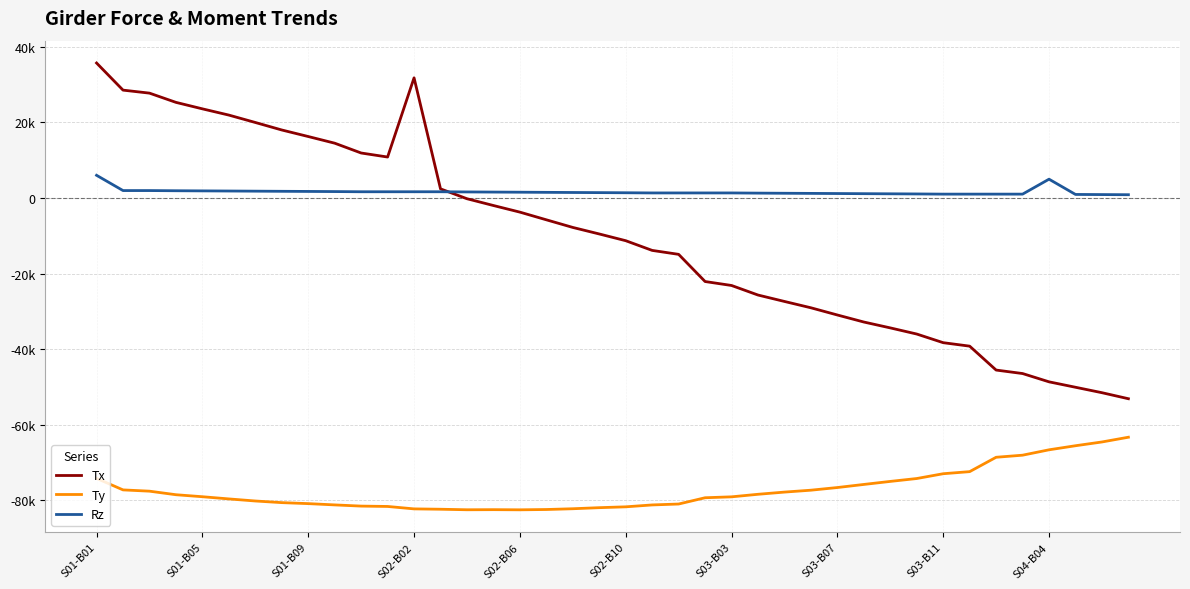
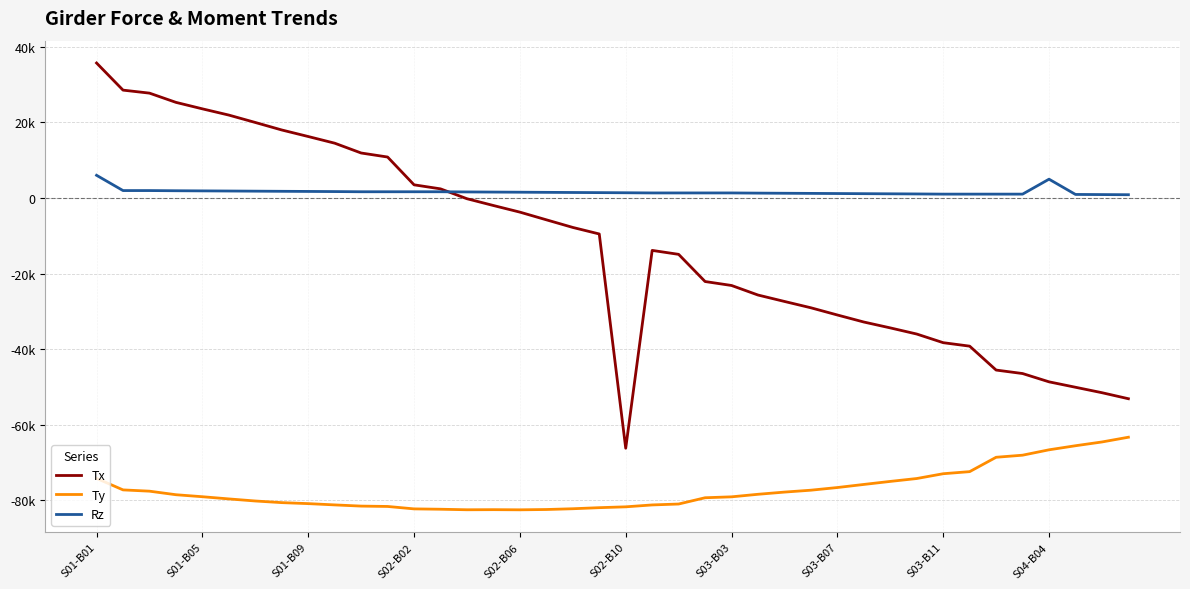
Tx, S02-B02: 32000 -> 3000
Tx, S02-B10: -11000 -> -66000
